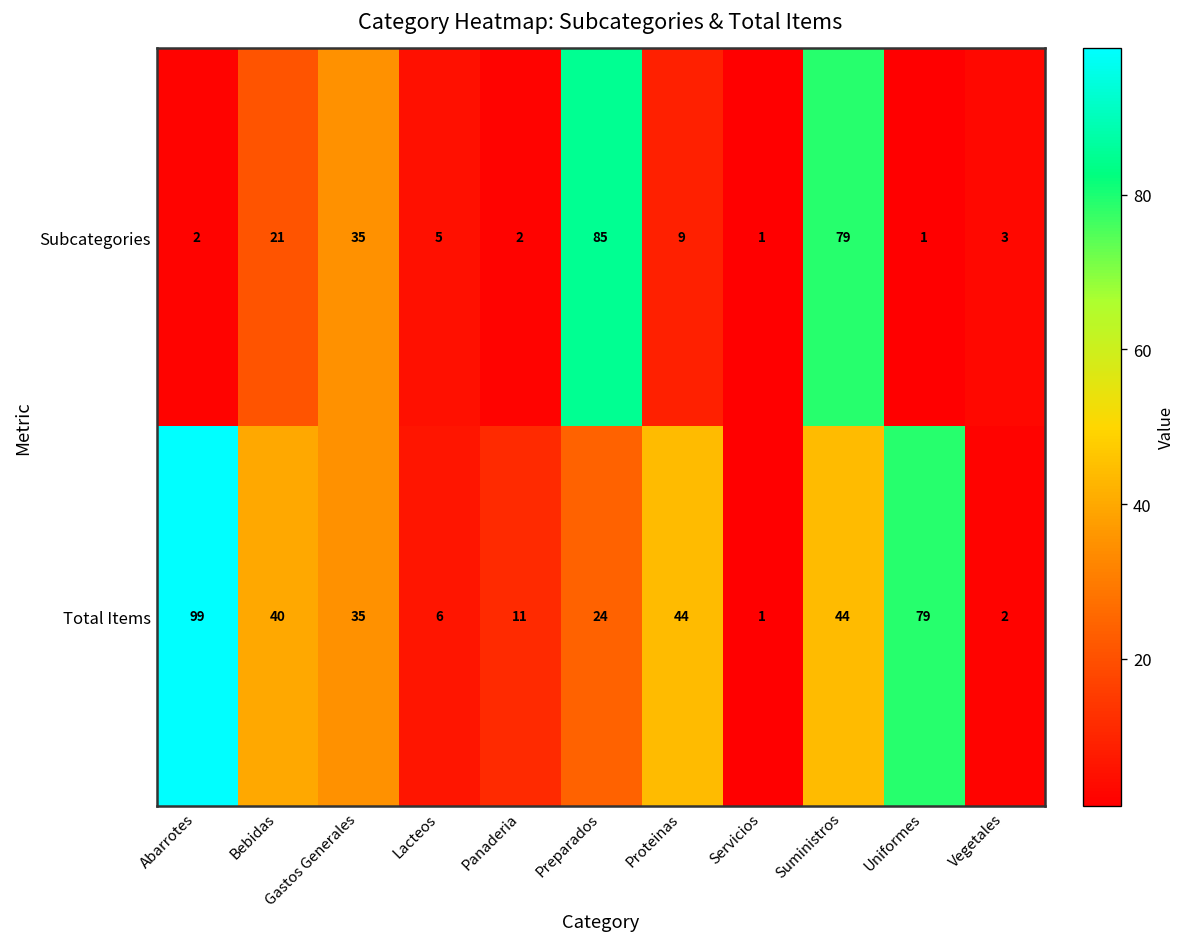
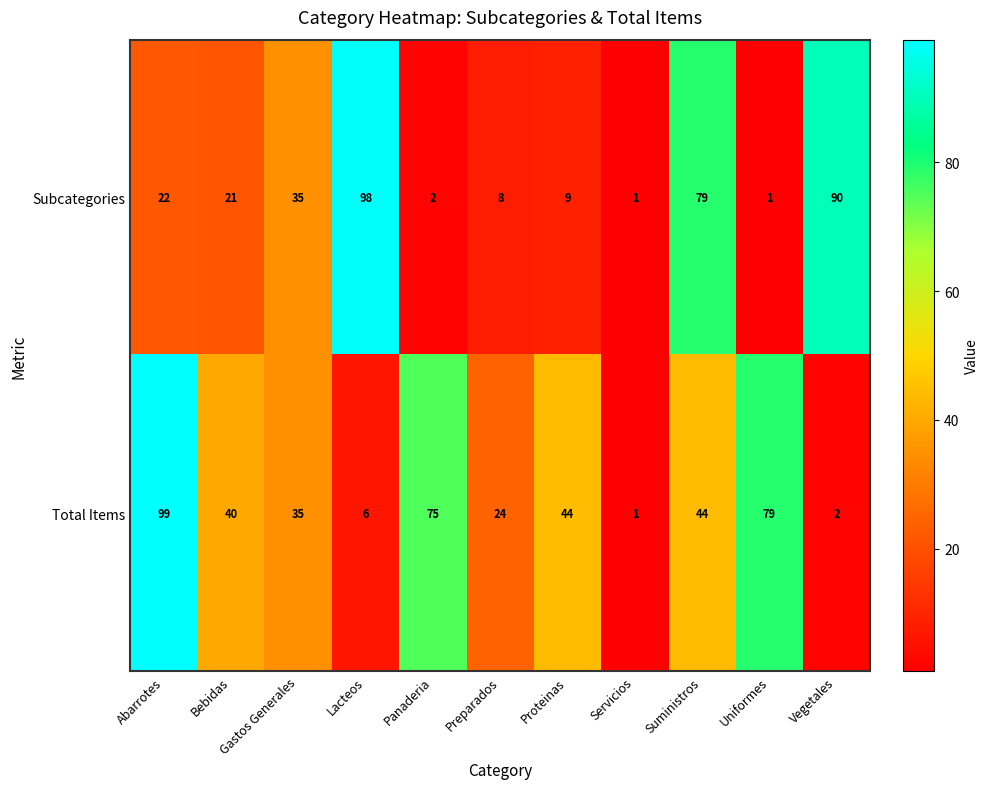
Subcategories, Abarrotes: 2 -> 22
Subcategories, Lacteos: 5 -> 98
Subcategories, Preparados: 85 -> 8
Subcategories, Vegetales: 3 -> 90
Total Items, Panaderia: 11 -> 75
